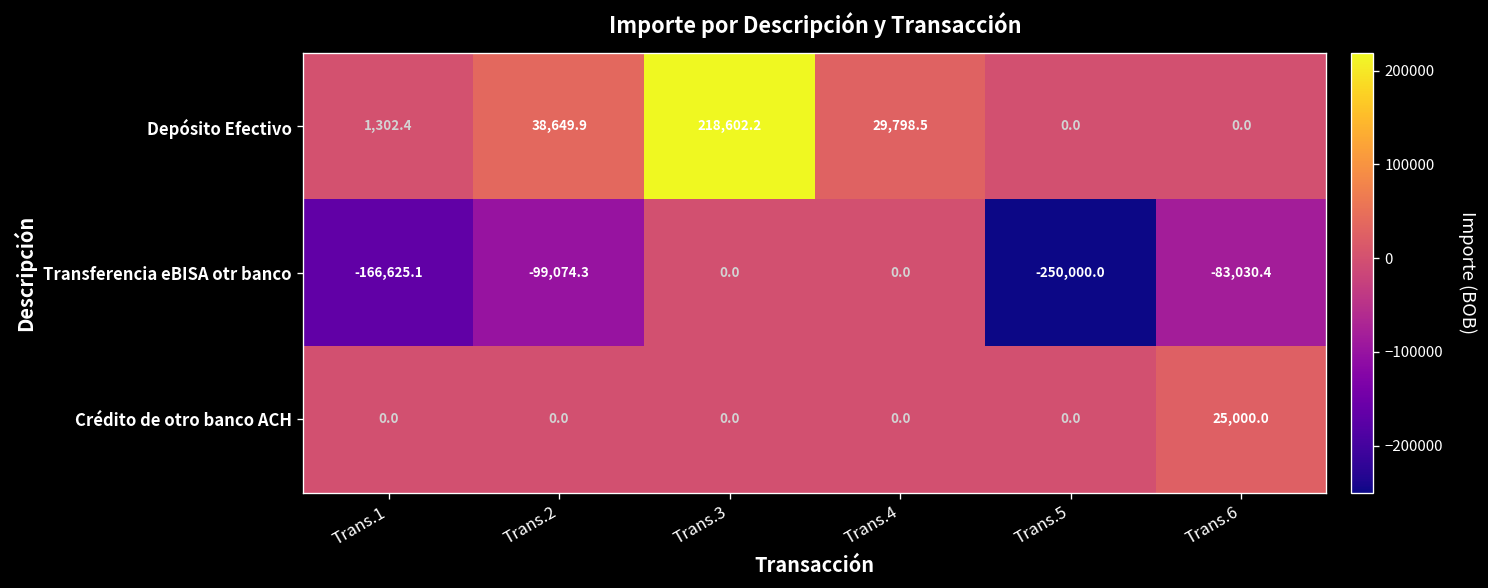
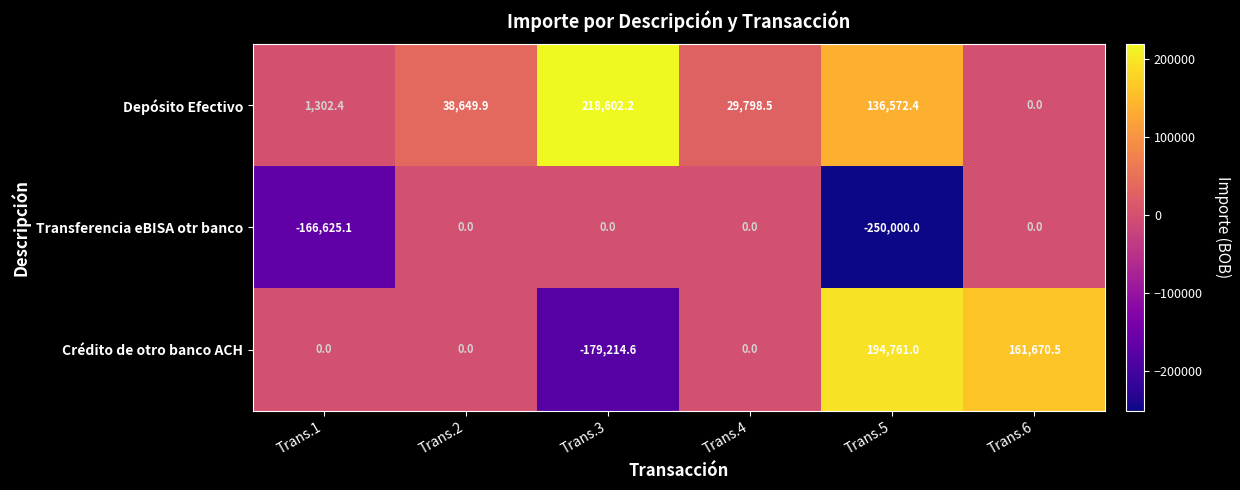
Depósito Efectivo, Trans.5: 0.0 -> 136,572.4
Transferencia eBISA otr banco, Trans.2: -99,074.3 -> 0.0
Transferencia eBISA otr banco, Trans.6: -83,030.4 -> 0.0
Crédito de otro banco ACH, Trans.3: 0.0 -> -179,214.6
Crédito de otro banco ACH, Trans.5: 0.0 -> 194,761.0
Crédito de otro banco ACH, Trans.6: 25,000.0 -> 161,670.5
